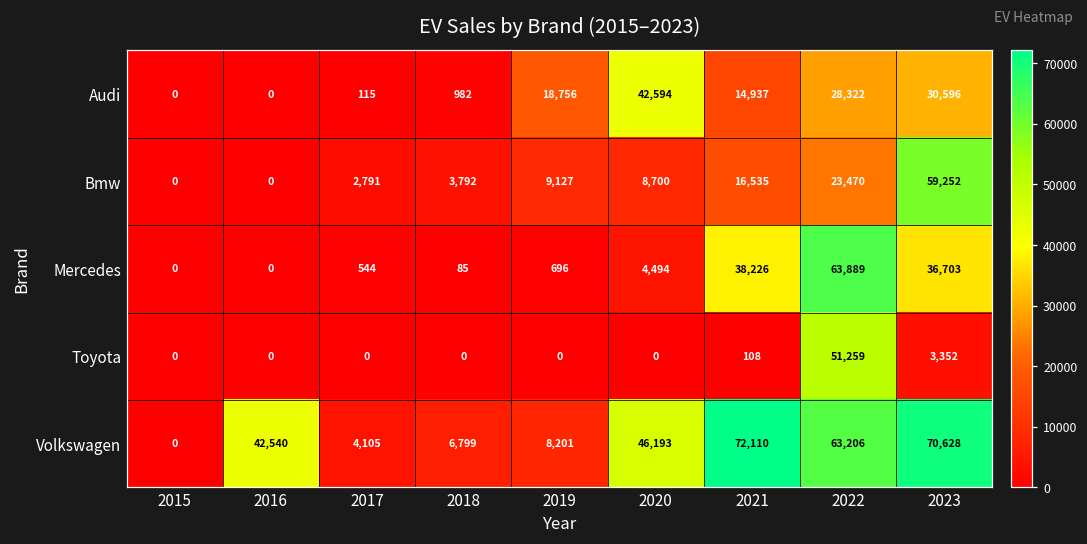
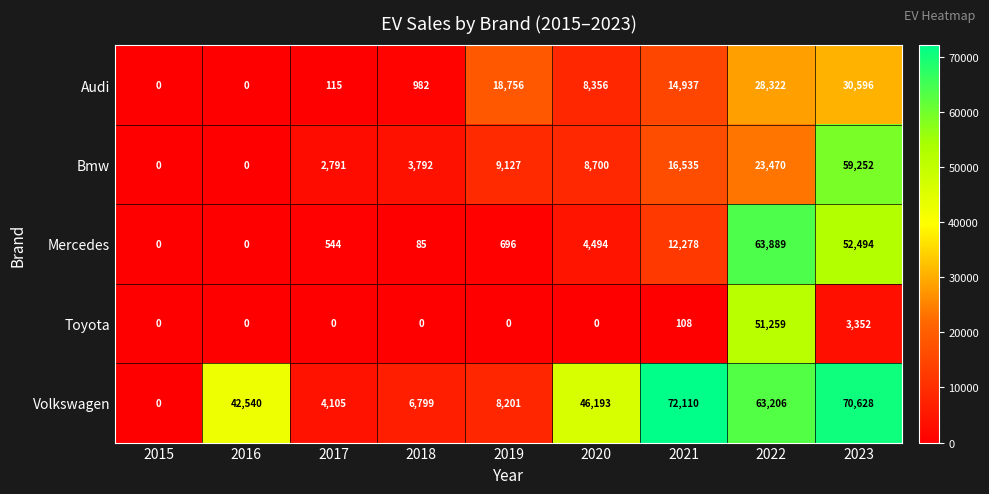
Audi, 2020: 42,594 -> 8,356
Mercedes, 2021: 38,226 -> 12,278
Mercedes, 2023: 36,703 -> 52,494
